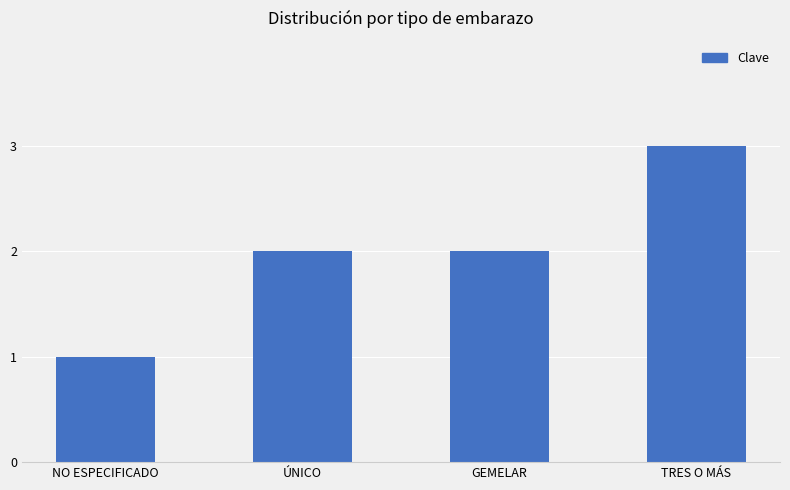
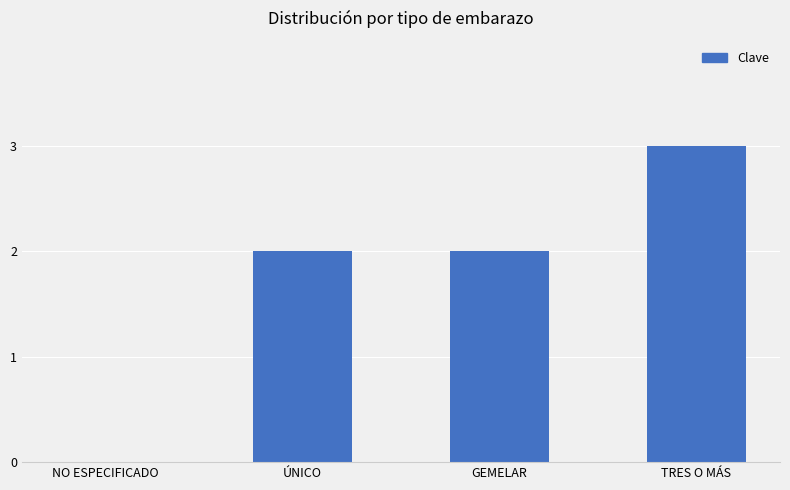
NO ESPECIFICADO: 1 -> 0
